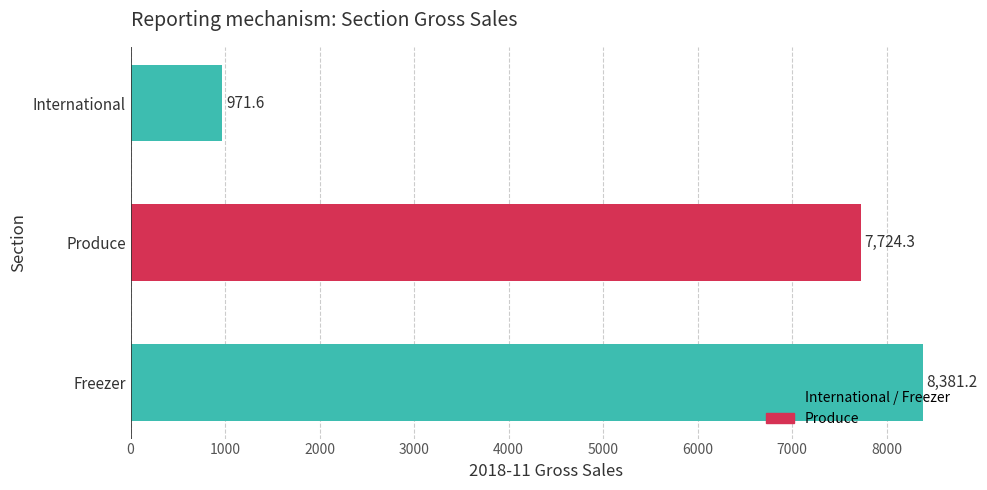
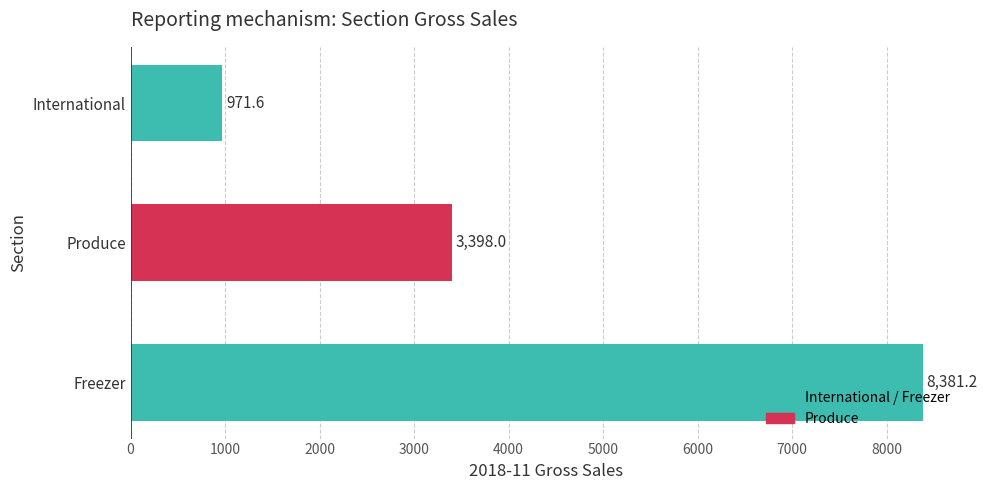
Produce: 7,724.3 -> 3,398.0
